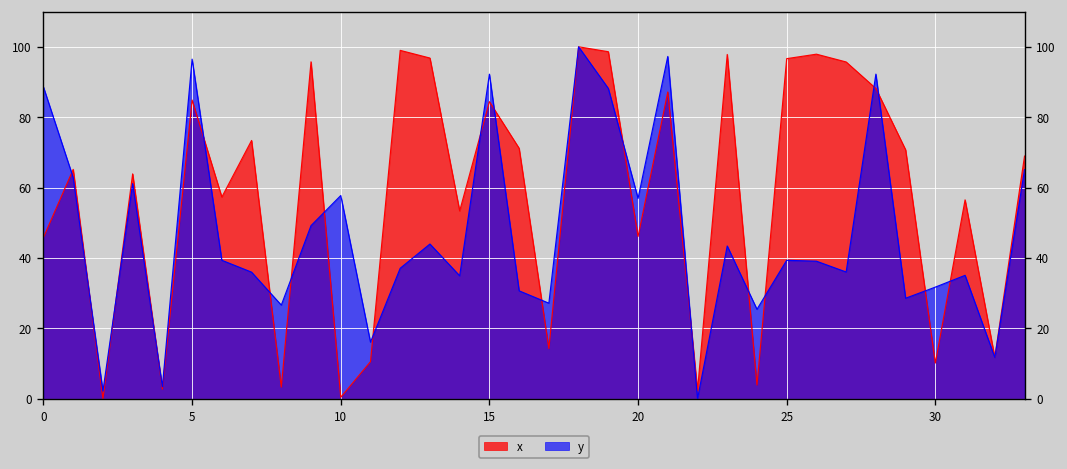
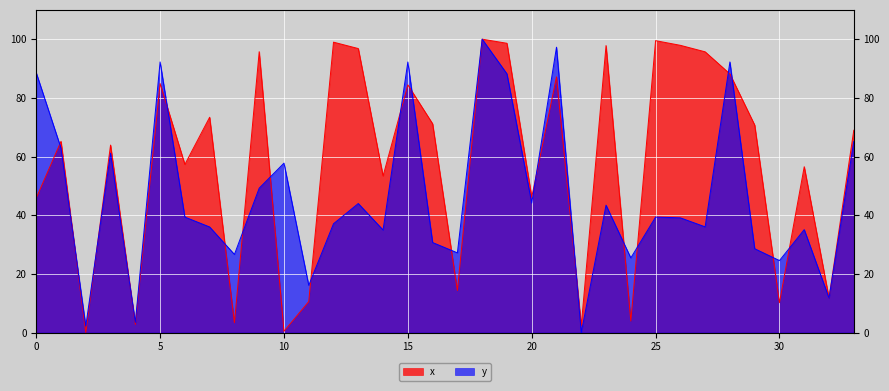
y, 5: 96 -> 92
y, 20: 57 -> 44
x, 25: 97 -> 99
y, 30: 32 -> 25
